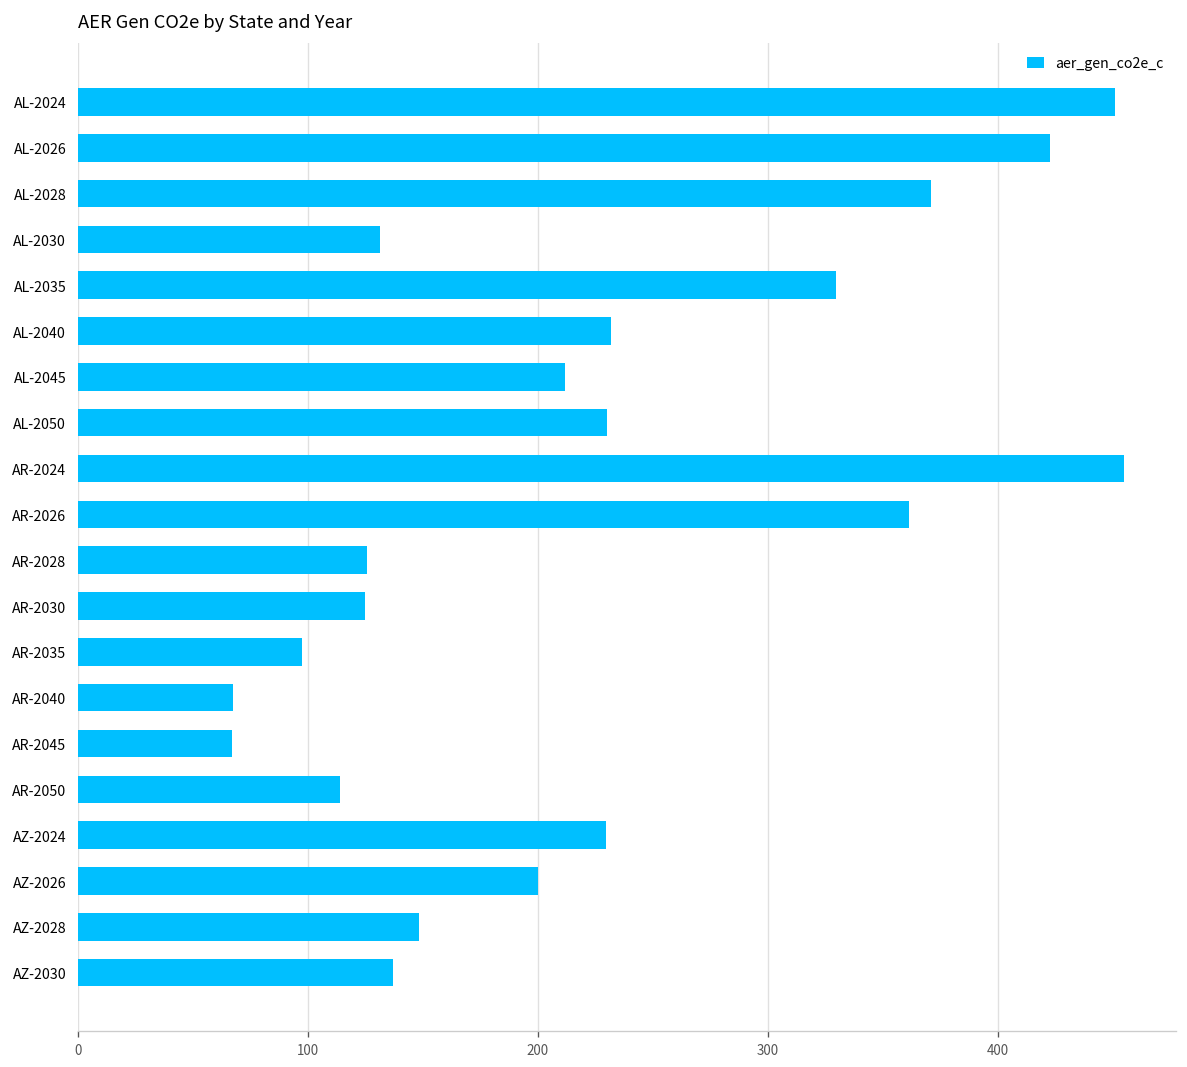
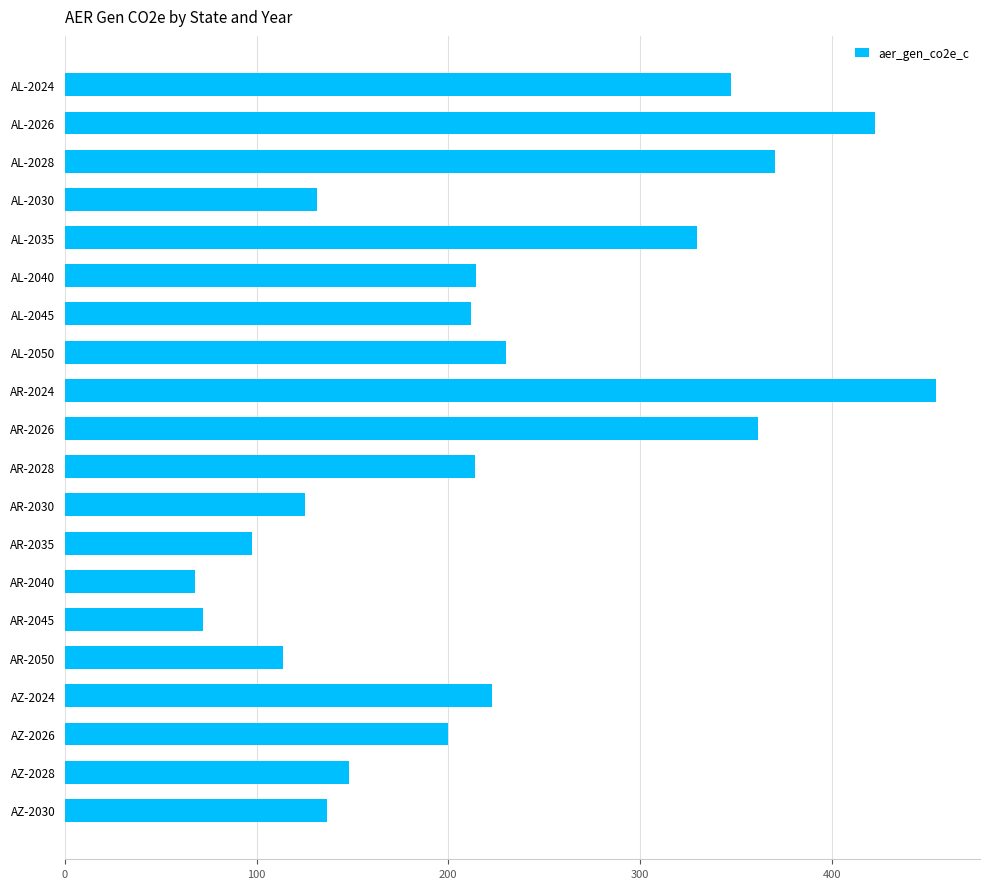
AL-2024: 451 -> 347
AL-2040: 232 -> 214
AR-2028: 126 -> 214
AR-2045: 67 -> 72
AZ-2024: 230 -> 223
